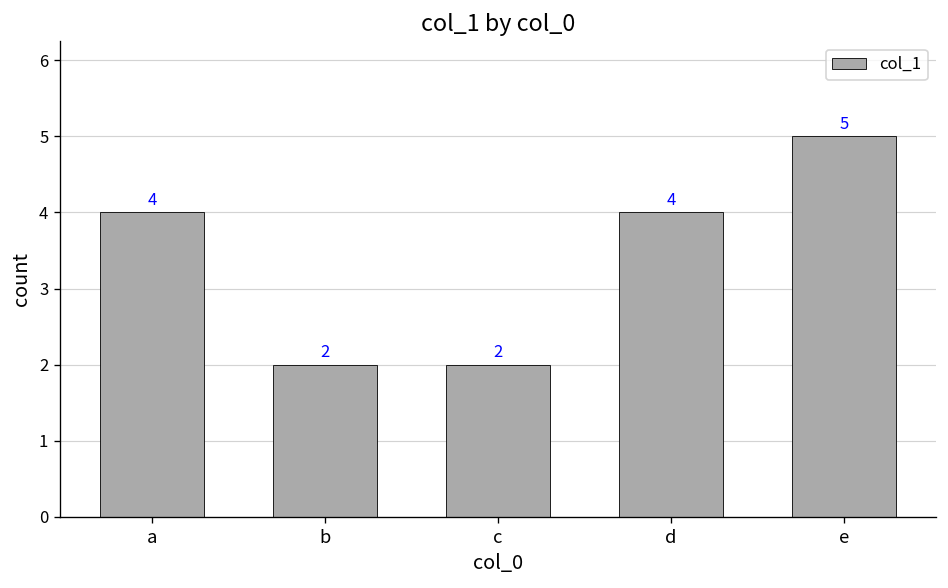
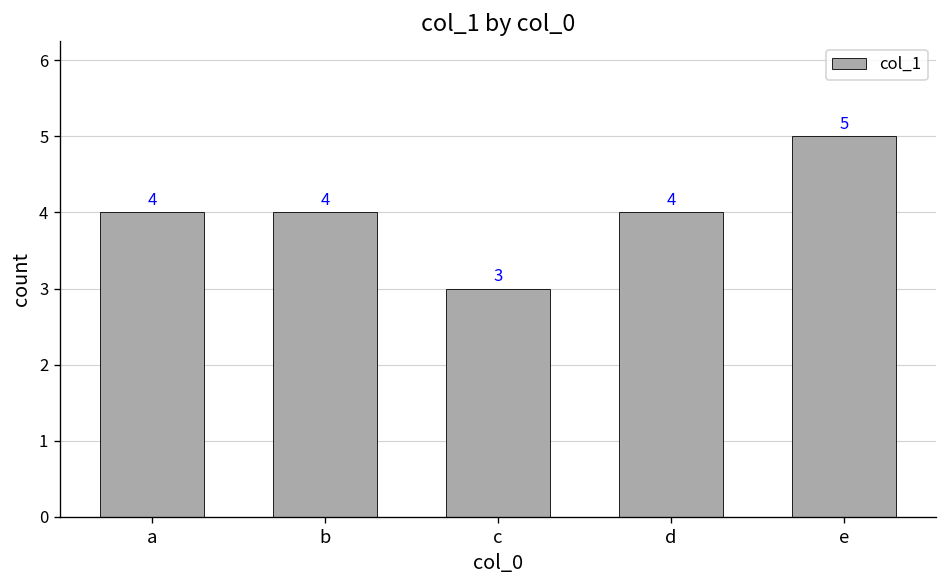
b: 2 -> 4
c: 2 -> 3
